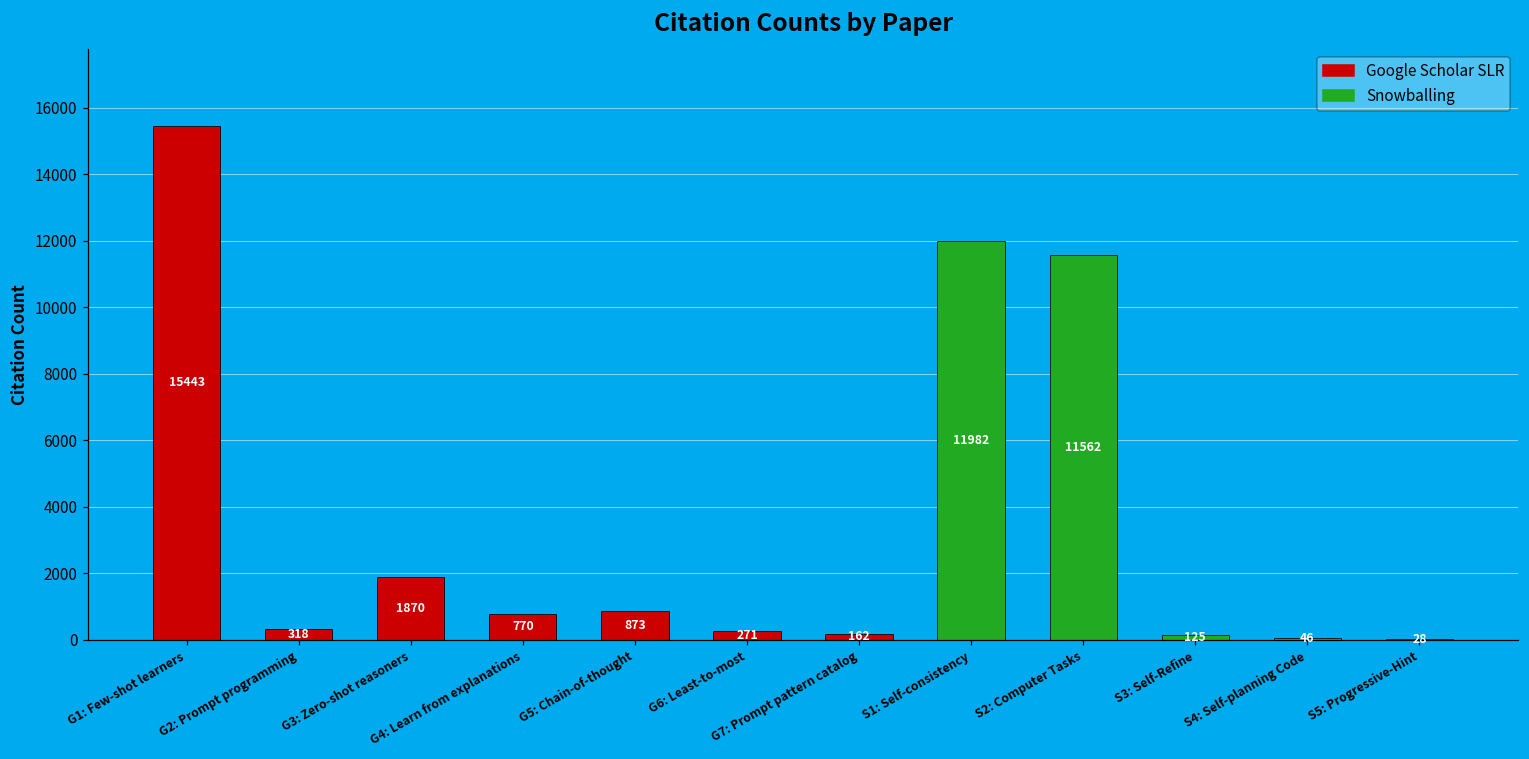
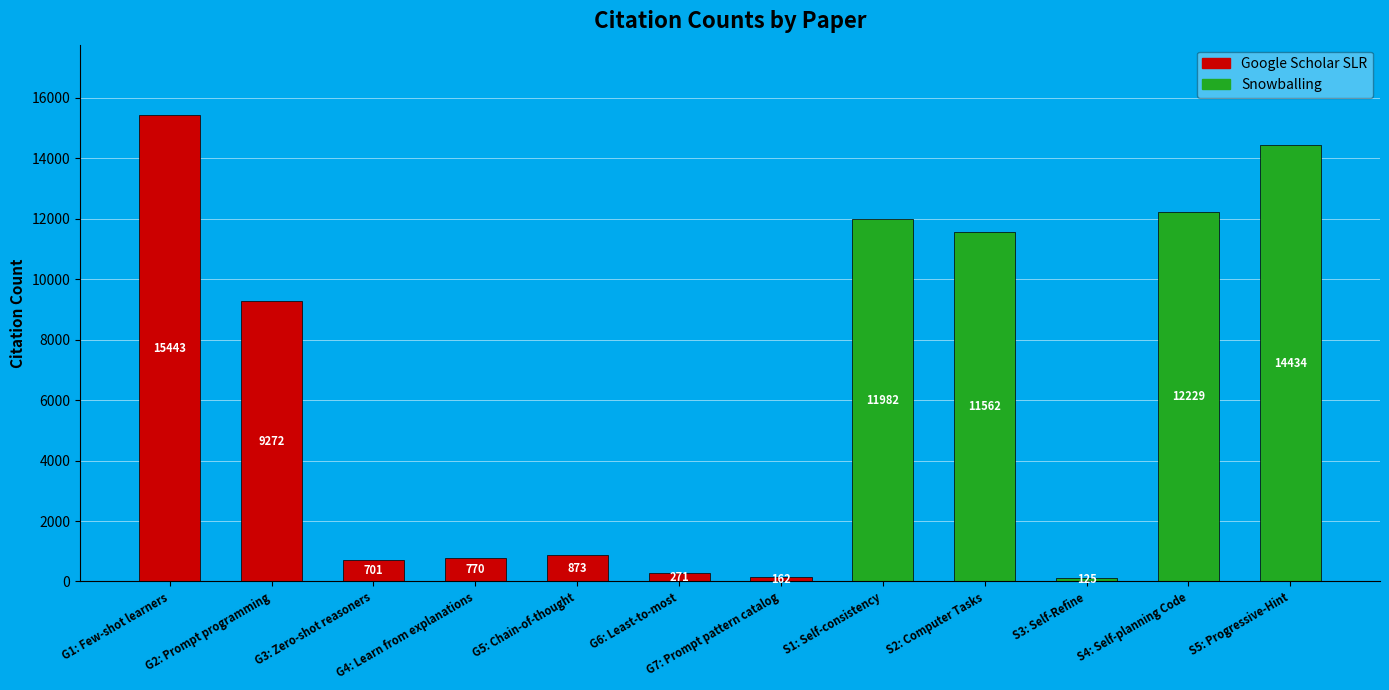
G2: Prompt programming: 318 -> 9272
G3: Zero-shot reasoners: 1870 -> 701
S4: Self-planning Code: 46 -> 12229
S5: Progressive-Hint: 28 -> 14434
